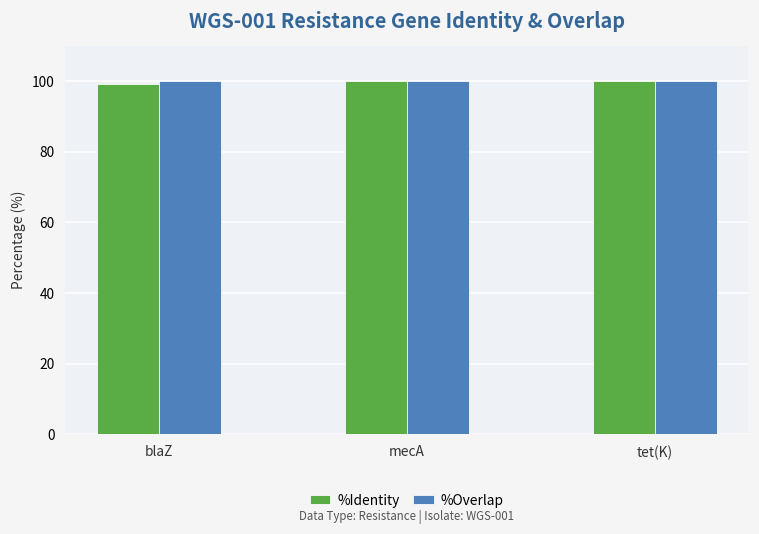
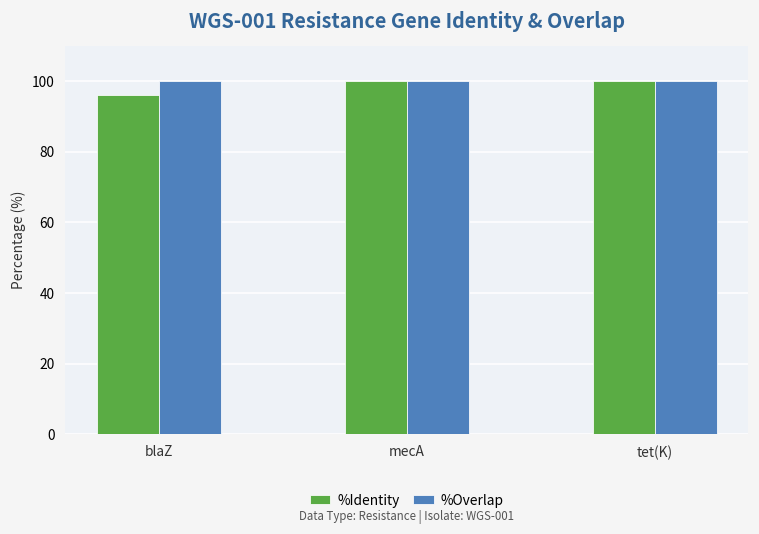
%Identity, blaZ: 99 -> 96
